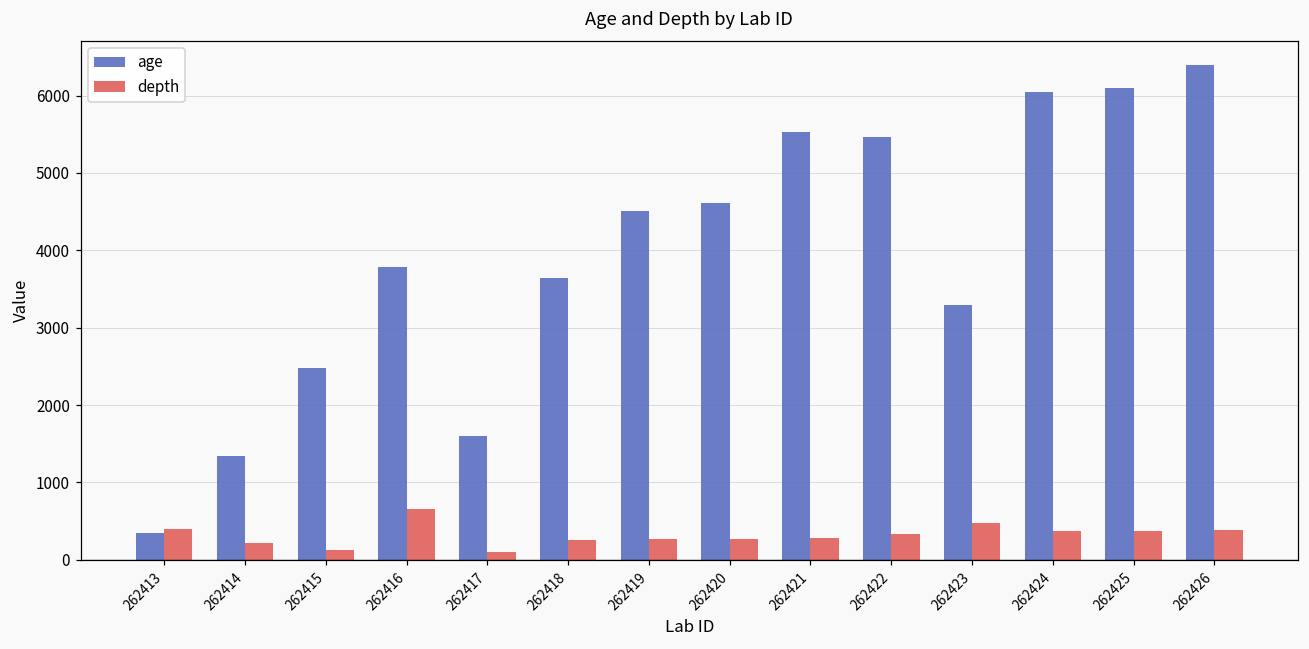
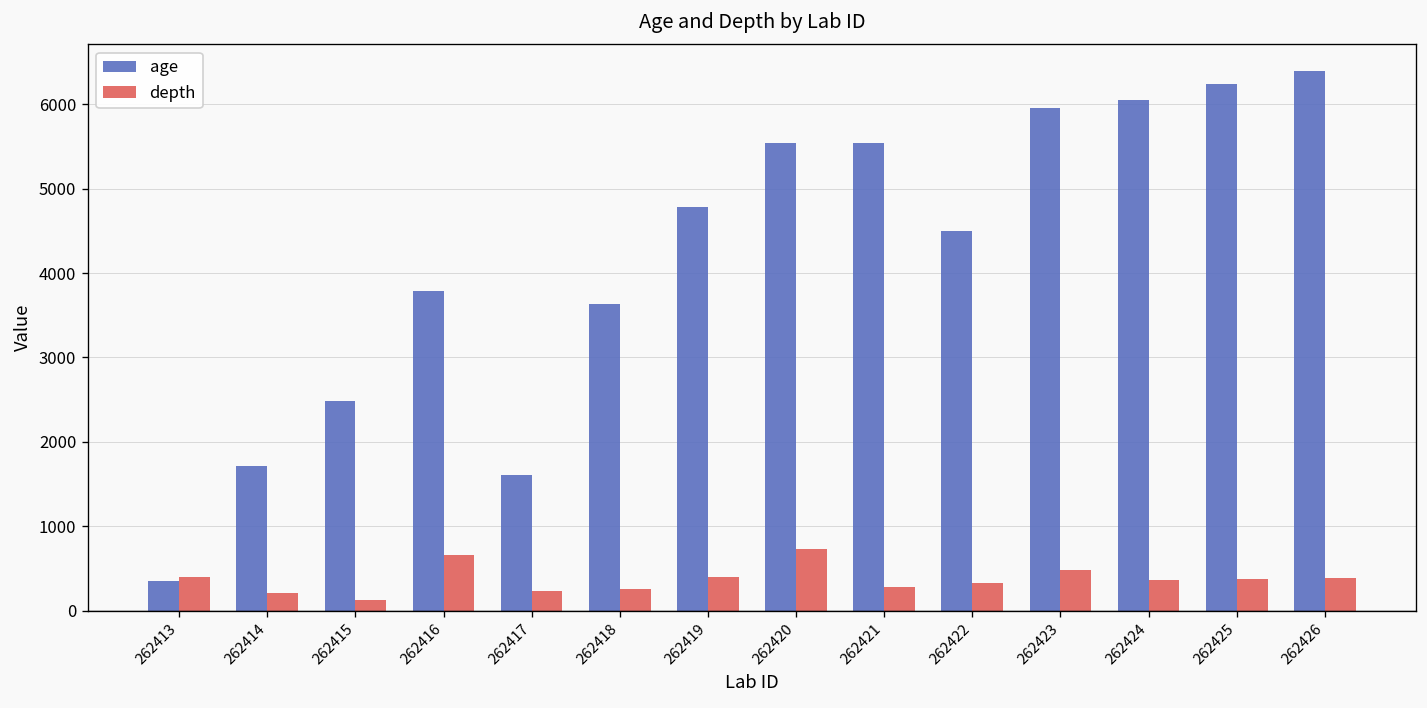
age, 262414: 1300 -> 1700
depth, 262417: 100 -> 200
age, 262419: 4500 -> 4800
depth, 262419: 300 -> 400
age, 262420: 4600 -> 5500
depth, 262420: 300 -> 700
age, 262422: 5500 -> 4500
age, 262423: 3300 -> 6000
age, 262425: 6100 -> 6200
